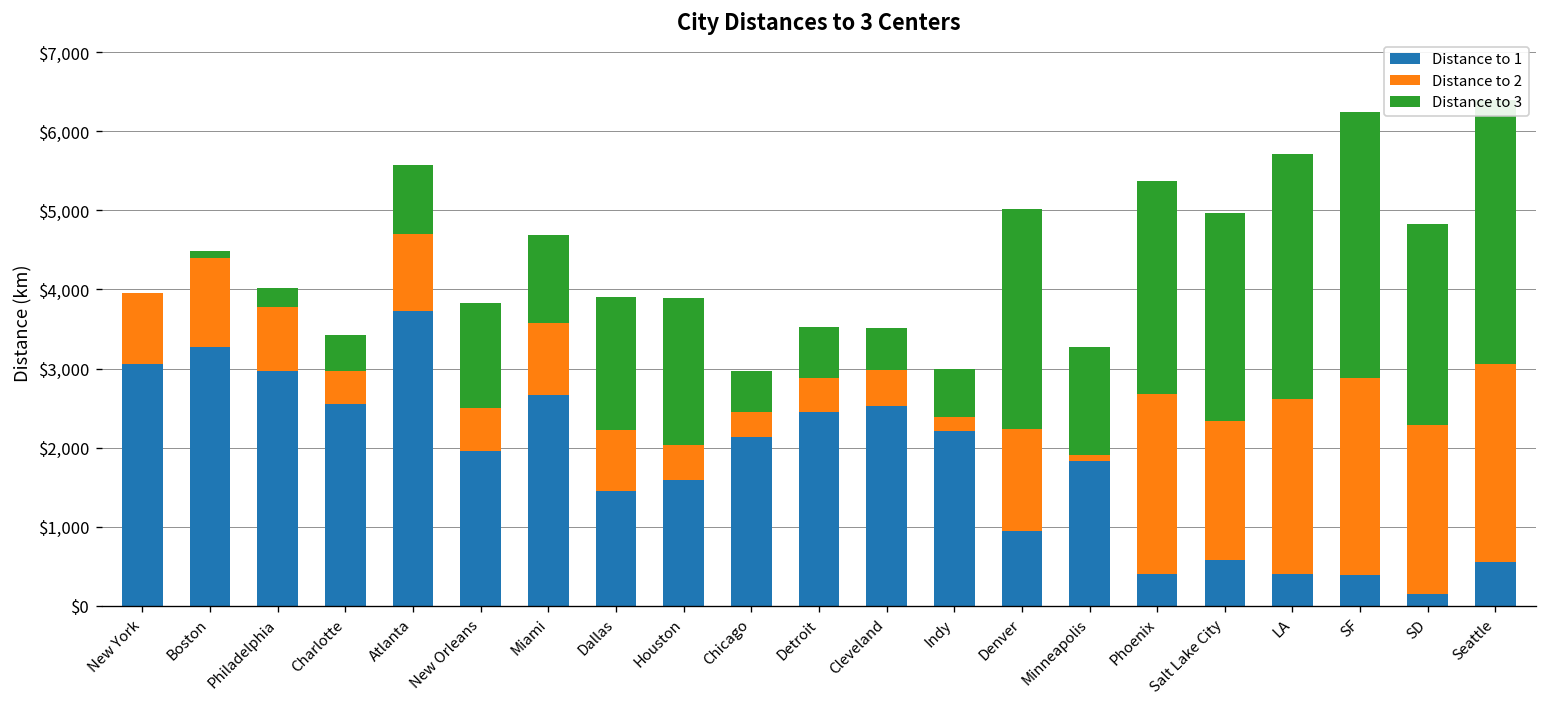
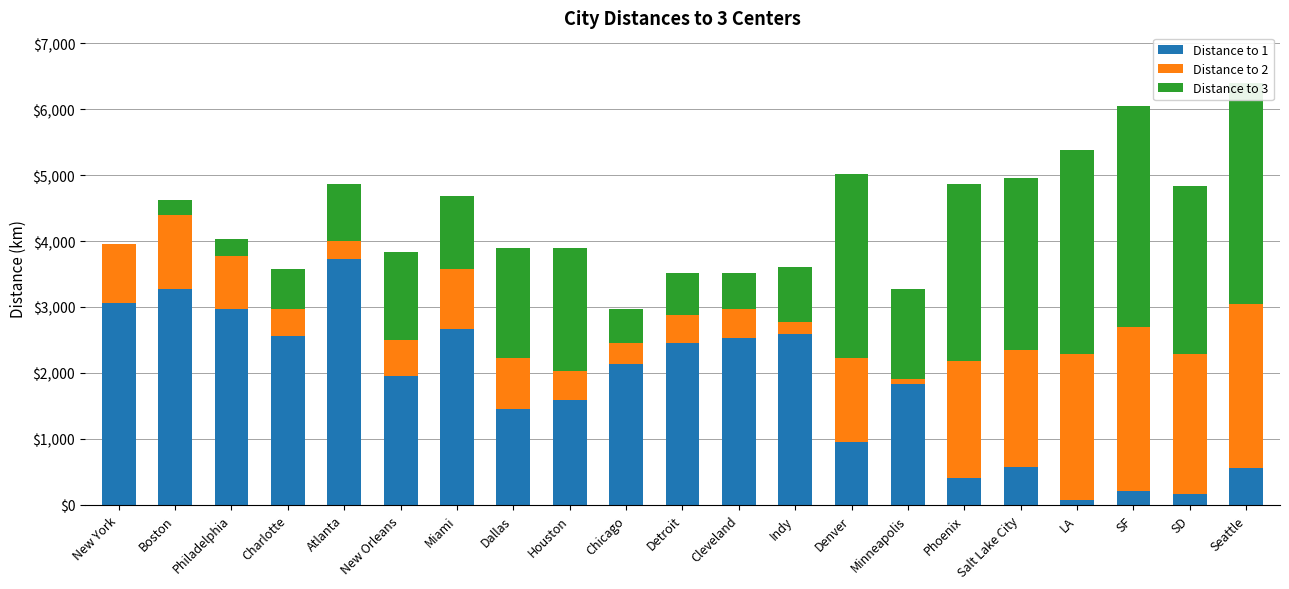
Distance to 3, Boston: $100 -> $200
Distance to 3, Charlotte: $500 -> $600
Distance to 2, Atlanta: $1,000 -> $300
Distance to 1, Indy: $2,200 -> $2,600
Distance to 3, Indy: $600 -> $800
Distance to 2, Phoenix: $2,300 -> $1,800
Distance to 1, LA: $400 -> $100
Distance to 1, SF: $400 -> $200
